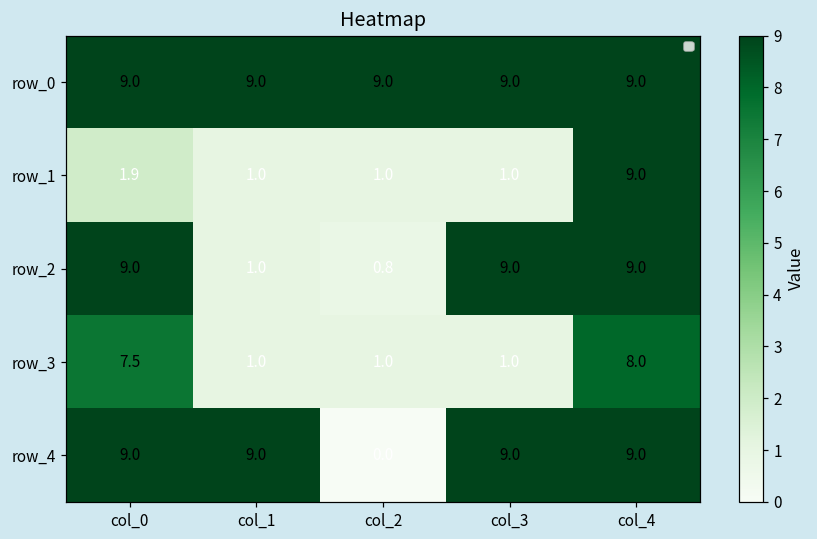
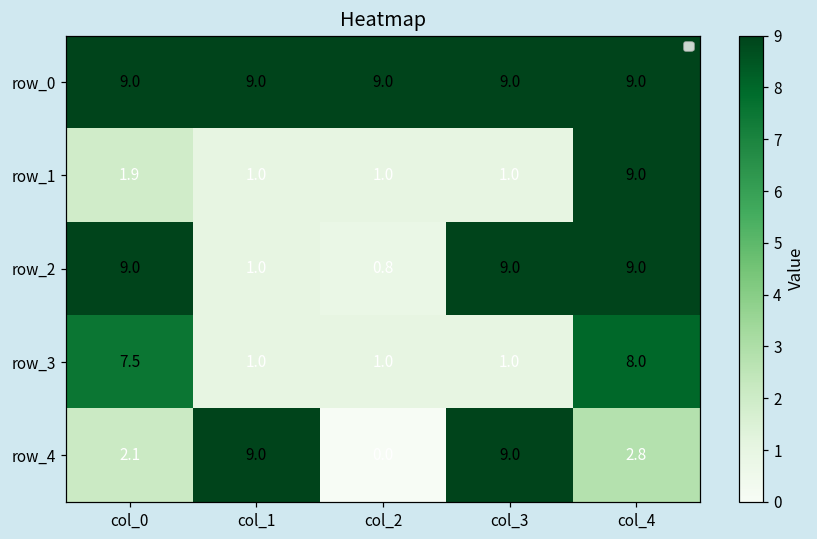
row_4, col_0: 9.0 -> 2.1
row_4, col_4: 9.0 -> 2.8
